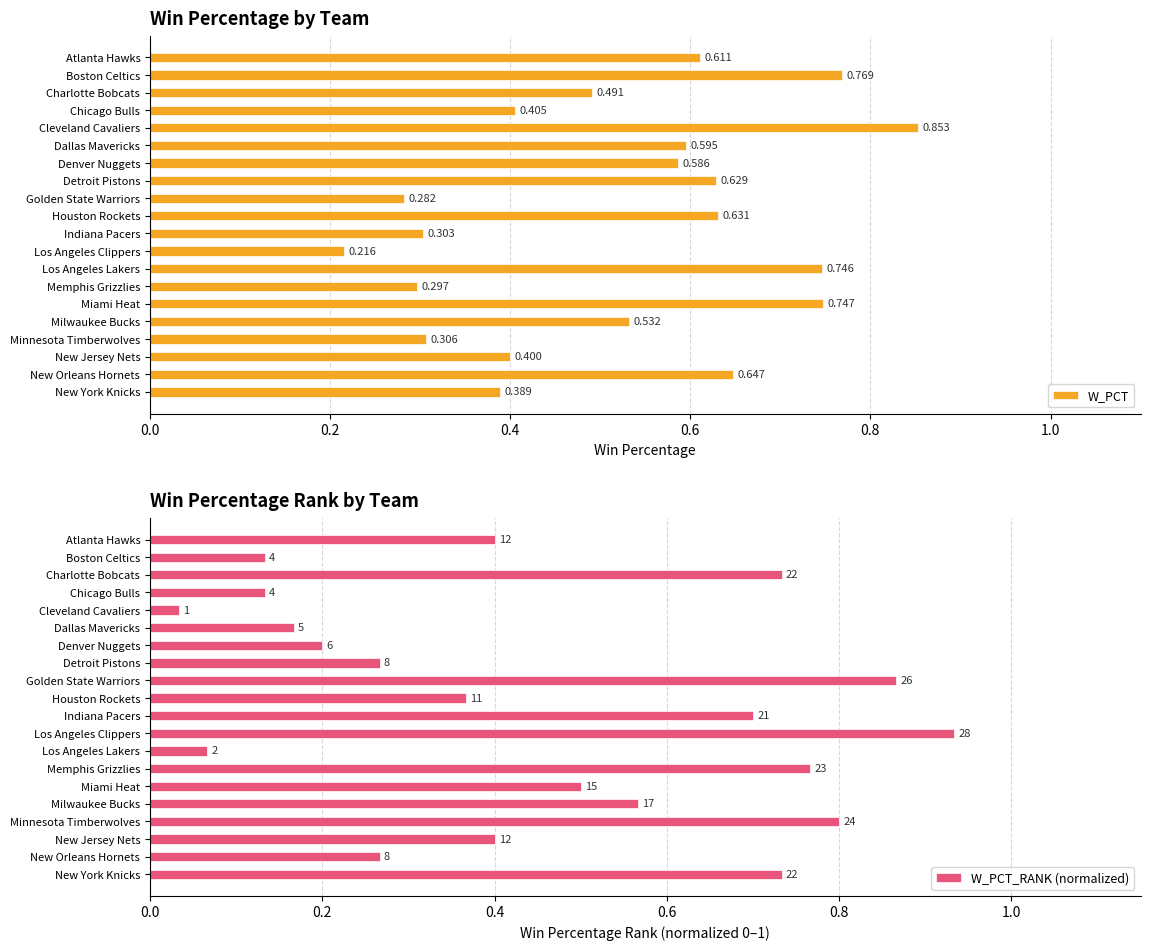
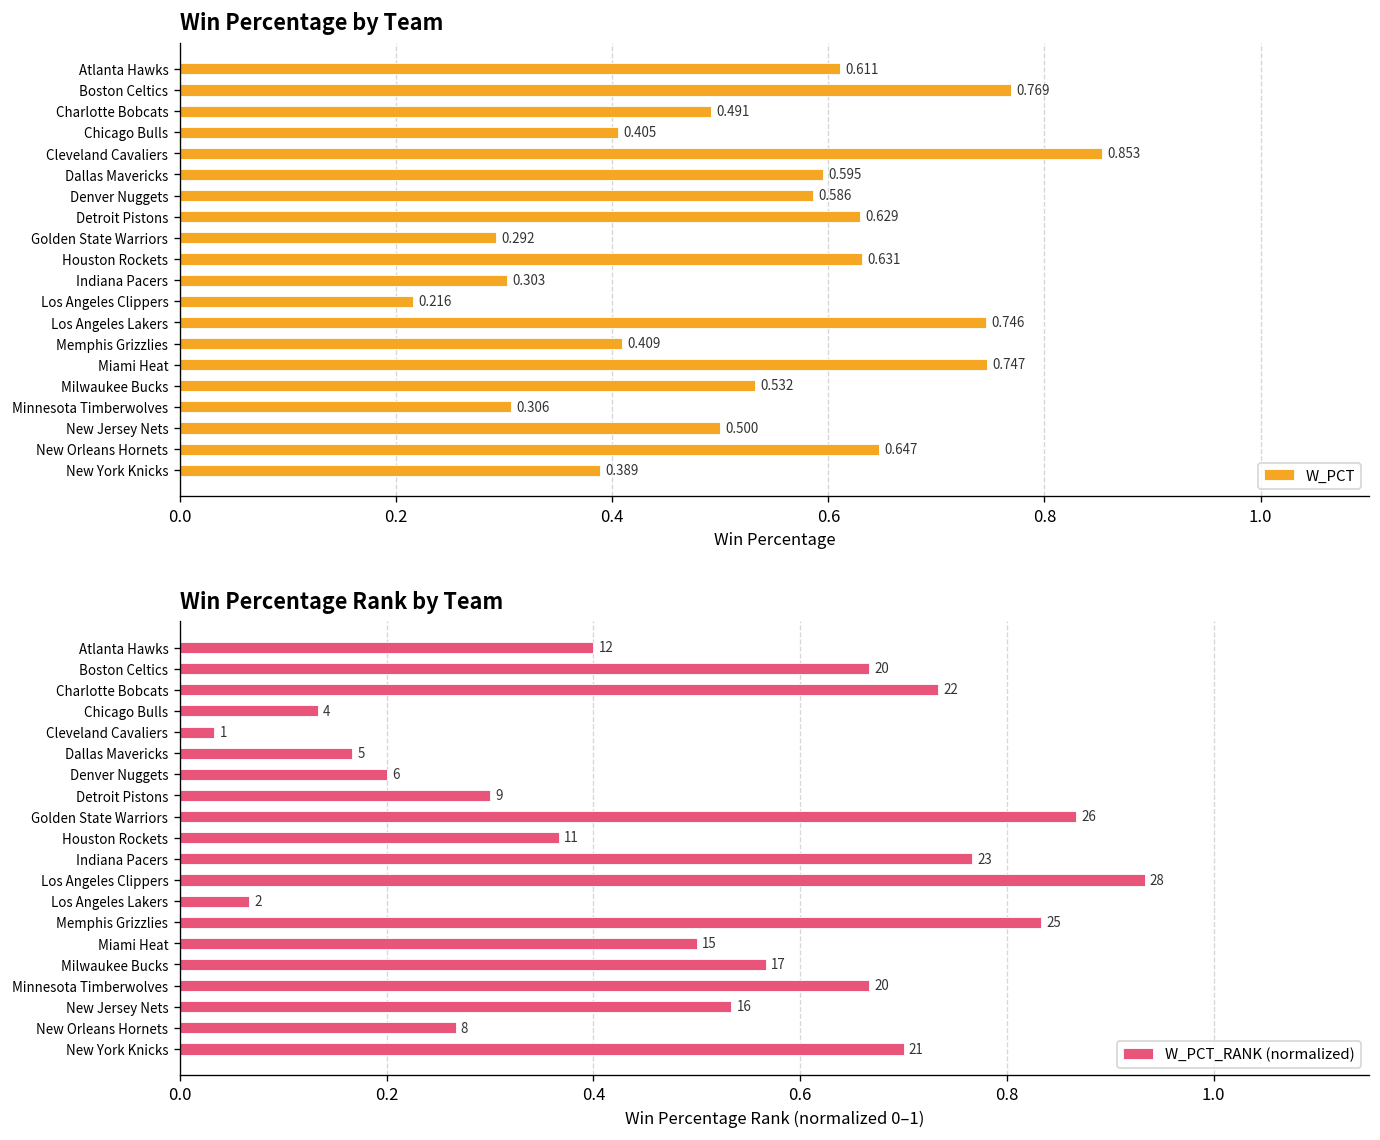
Win Percentage by Team, Golden State Warriors: 0.282 -> 0.292
Win Percentage by Team, Memphis Grizzlies: 0.297 -> 0.409
Win Percentage by Team, New Jersey Nets: 0.400 -> 0.500
Win Percentage Rank by Team, Boston Celtics: 4 -> 20
Win Percentage Rank by Team, Detroit Pistons: 8 -> 9
Win Percentage Rank by Team, Indiana Pacers: 21 -> 23
Win Percentage Rank by Team, Memphis Grizzlies: 23 -> 25
Win Percentage Rank by Team, Minnesota Timberwolves: 24 -> 20
Win Percentage Rank by Team, New Jersey Nets: 12 -> 16
Win Percentage Rank by Team, New York Knicks: 22 -> 21
